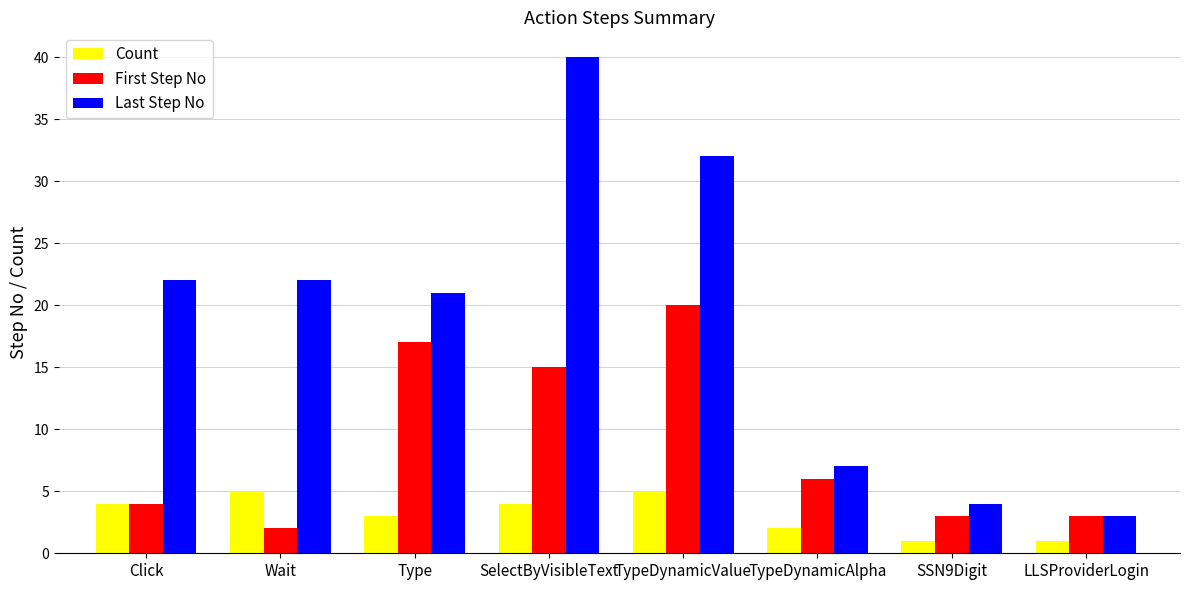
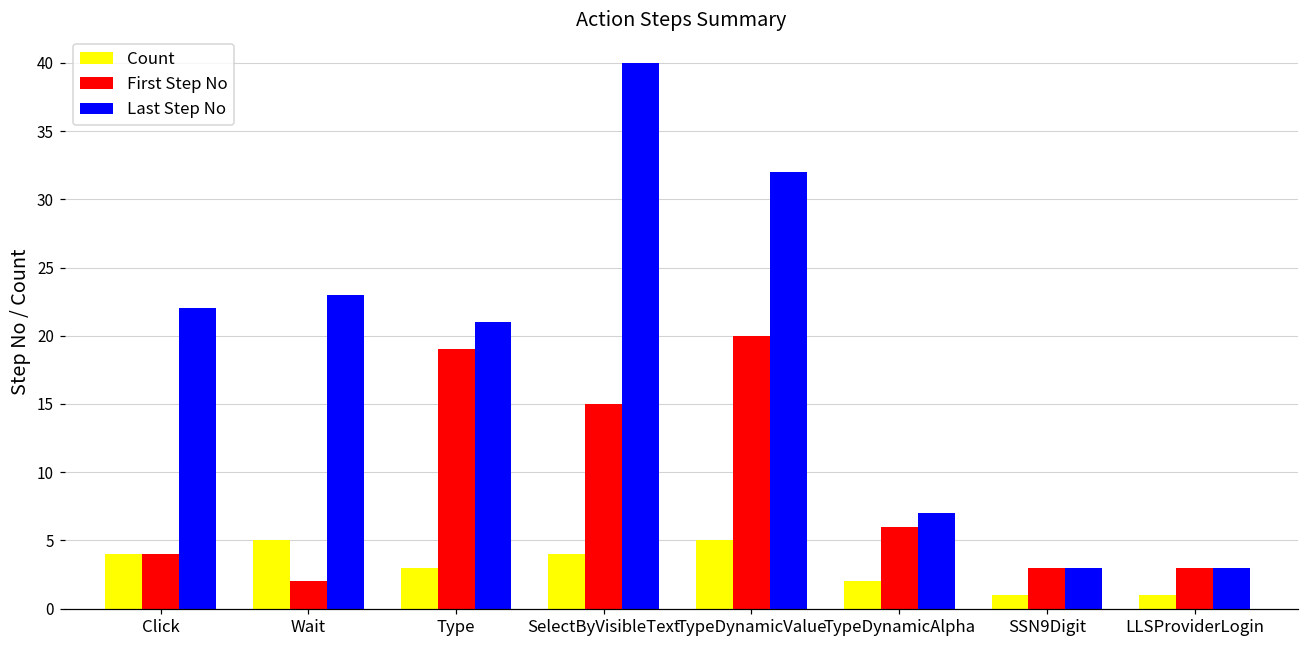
Last Step No, Wait: 22 -> 23
First Step No, Type: 17 -> 19
Last Step No, SSN9Digit: 4 -> 3
